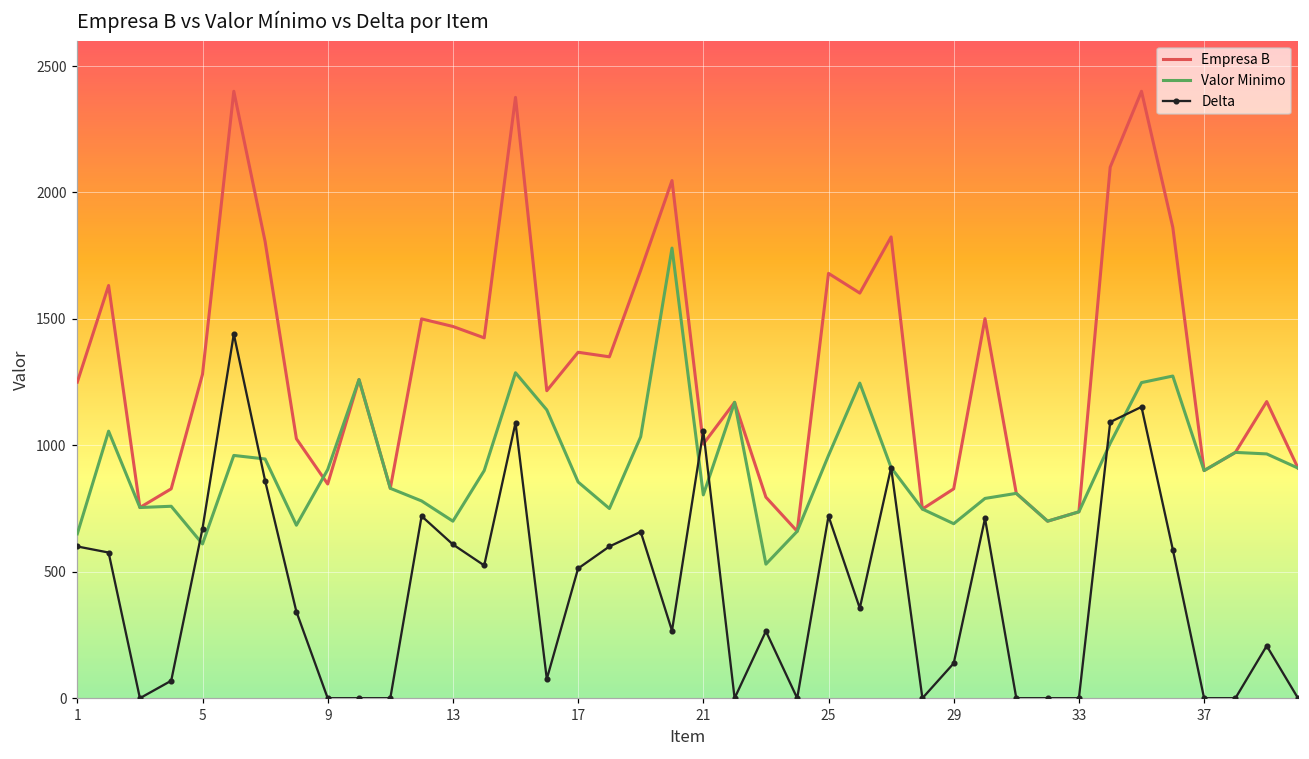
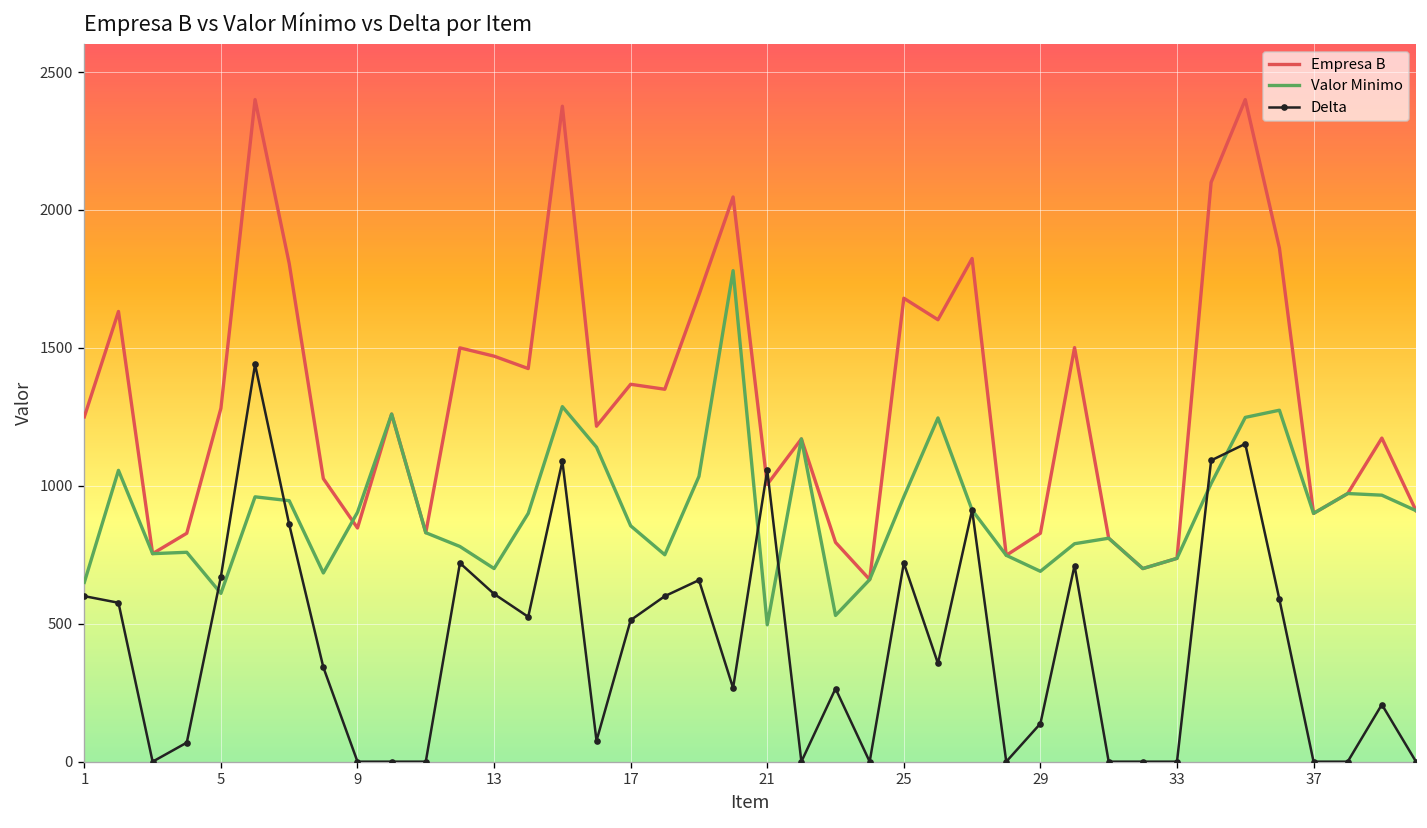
Valor Minimo, 21: 800 -> 500
